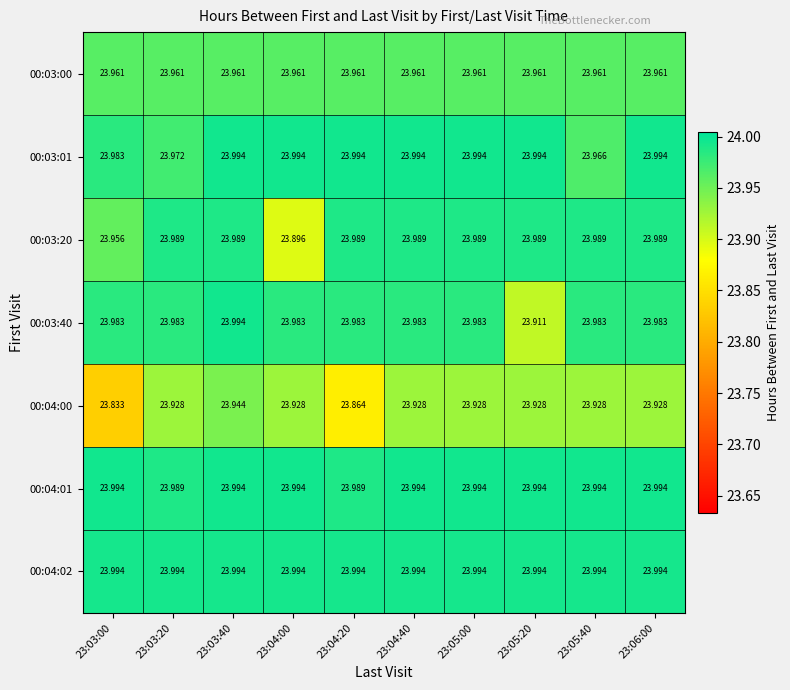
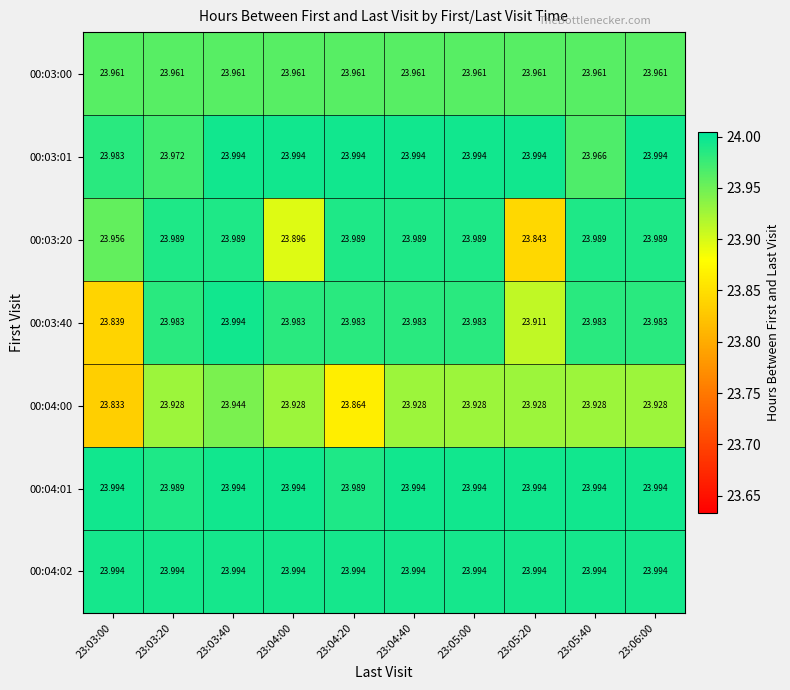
00:03:20, 23:05:20: 23.989 -> 23.843
00:03:40, 23:03:00: 23.983 -> 23.839
